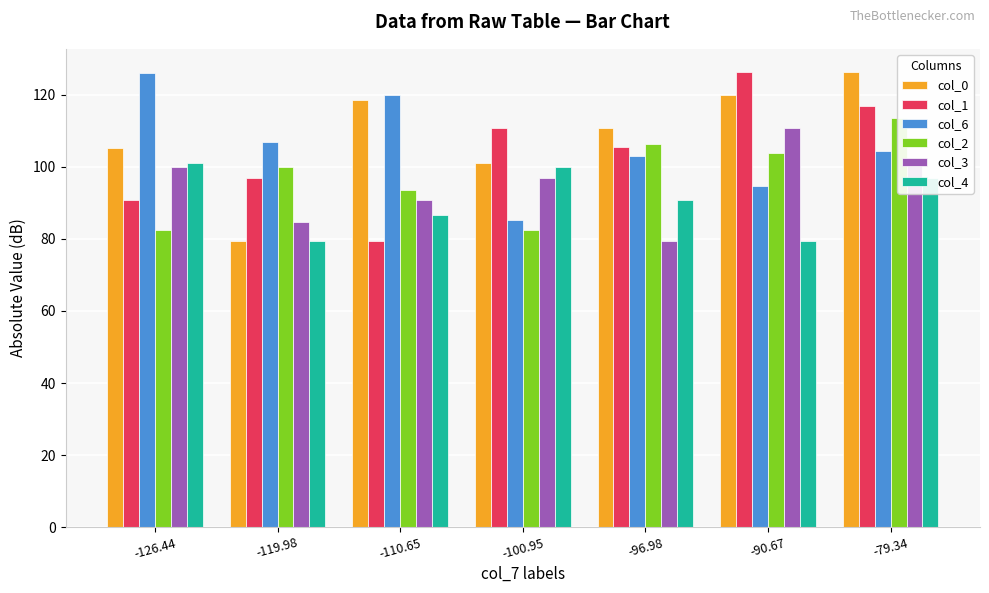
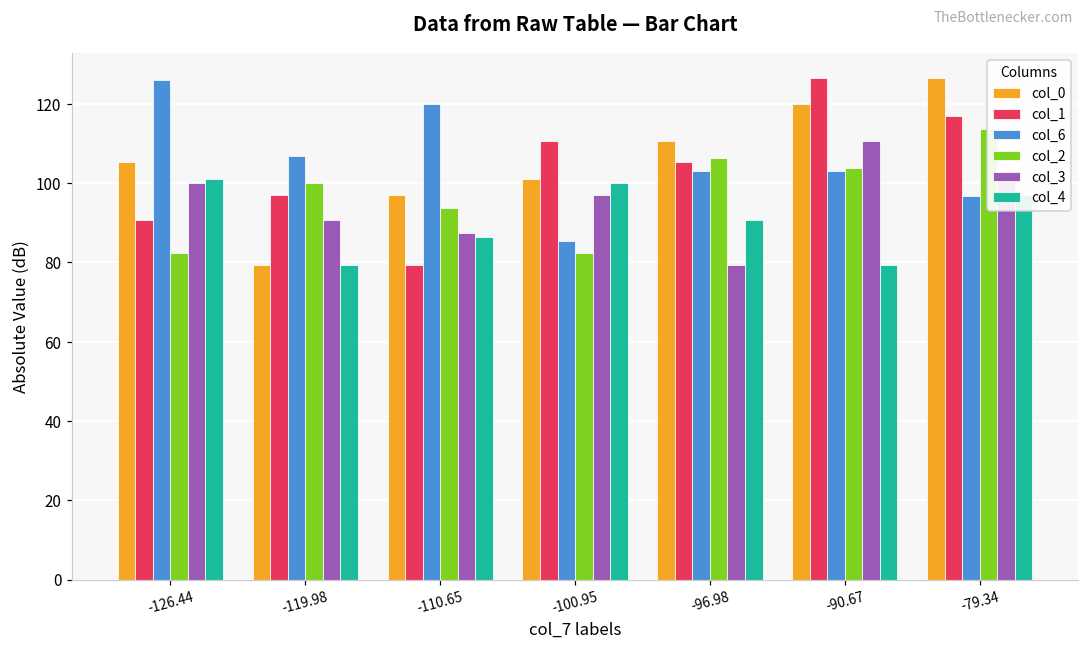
col_3, -119.98: 85 -> 91
col_0, -110.65: 119 -> 97
col_3, -110.65: 91 -> 88
col_6, -90.67: 95 -> 103
col_6, -79.34: 104 -> 97
